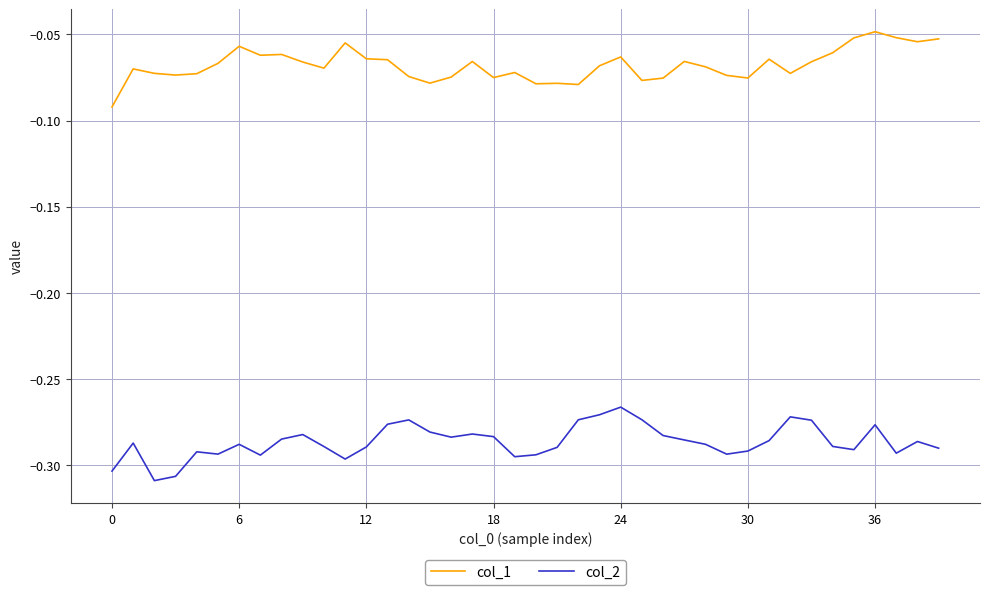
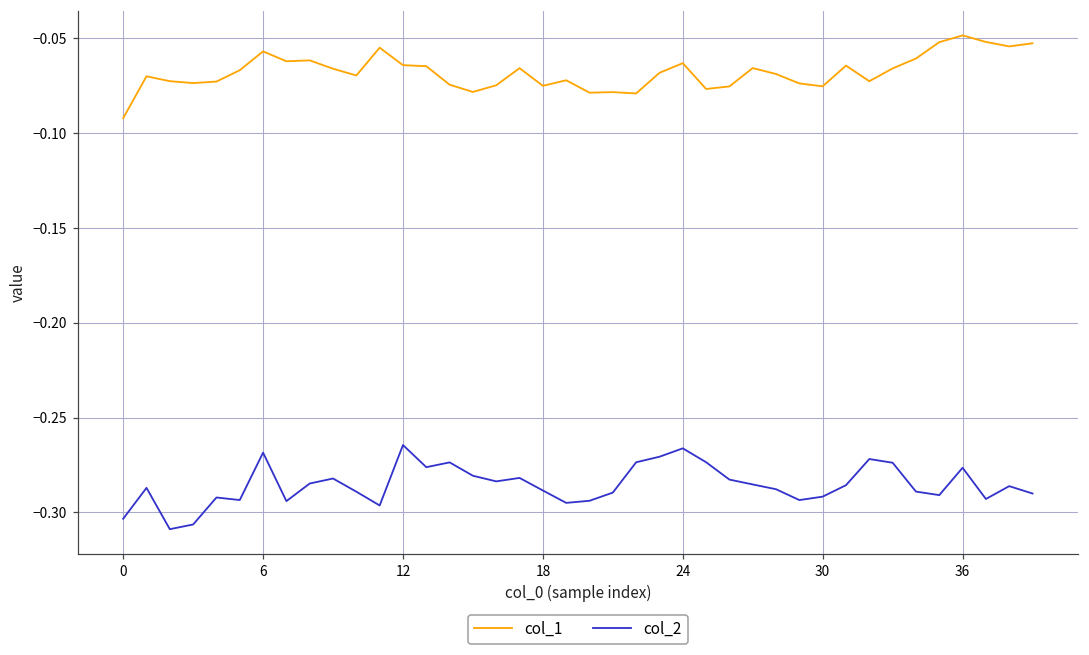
col_2, 6: -0.288 -> -0.269
col_2, 12: -0.289 -> -0.265
col_2, 18: -0.283 -> -0.288
